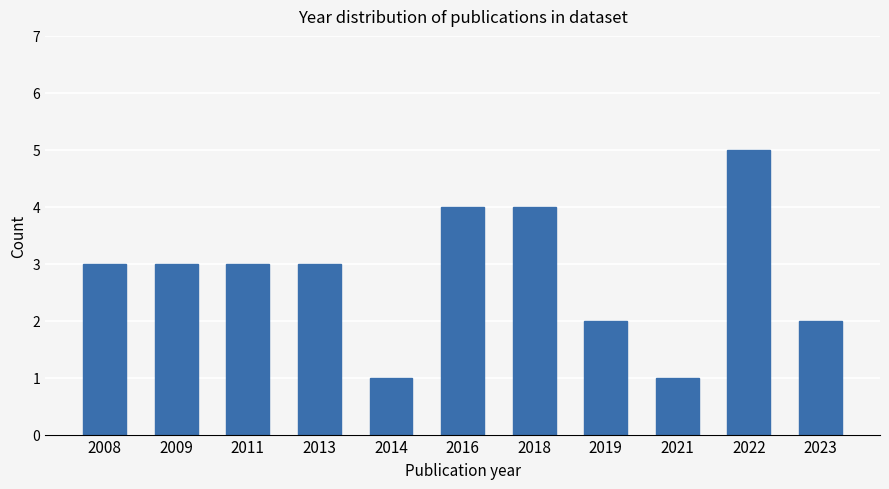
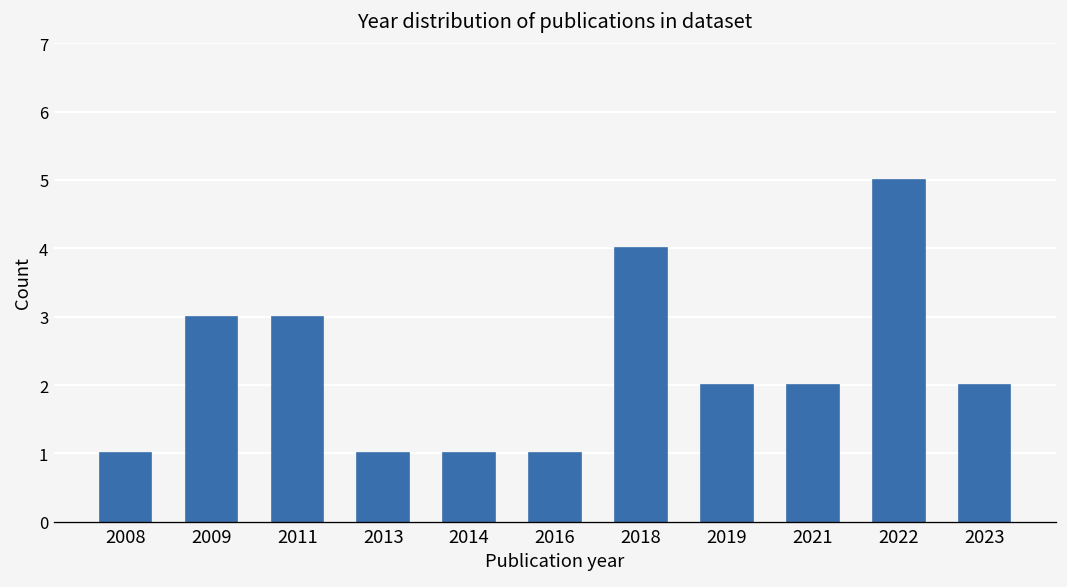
2008: 3 -> 1
2013: 3 -> 1
2016: 4 -> 1
2021: 1 -> 2
